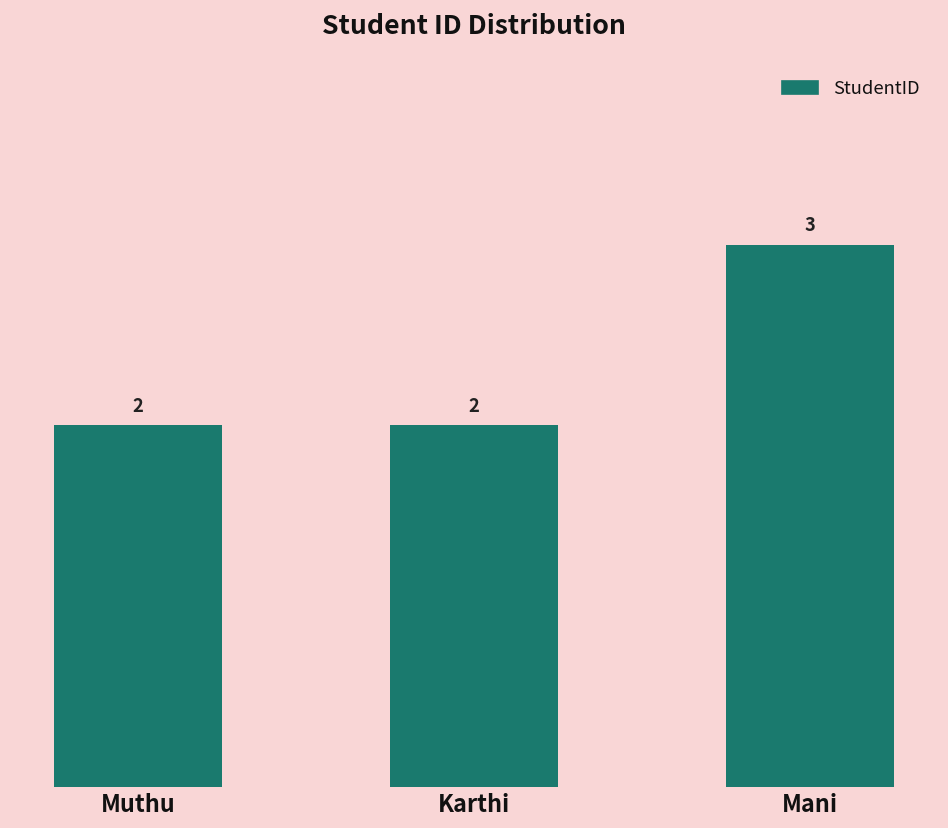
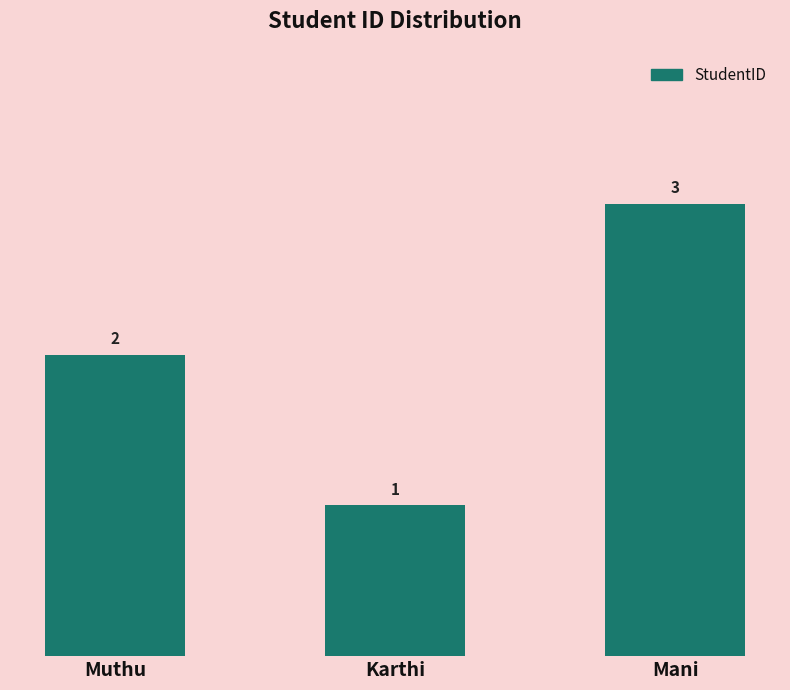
Karthi: 2 -> 1
